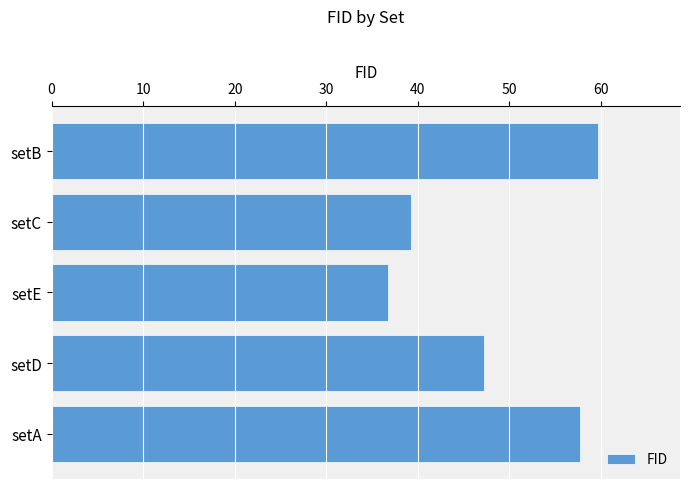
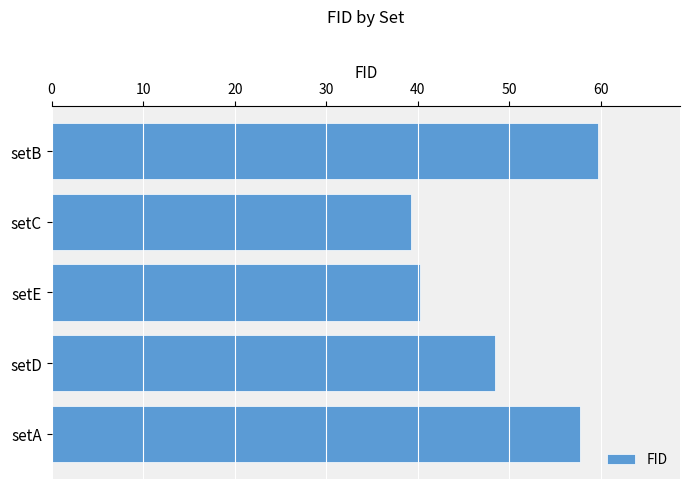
setE: 37 -> 40
setD: 47 -> 48
